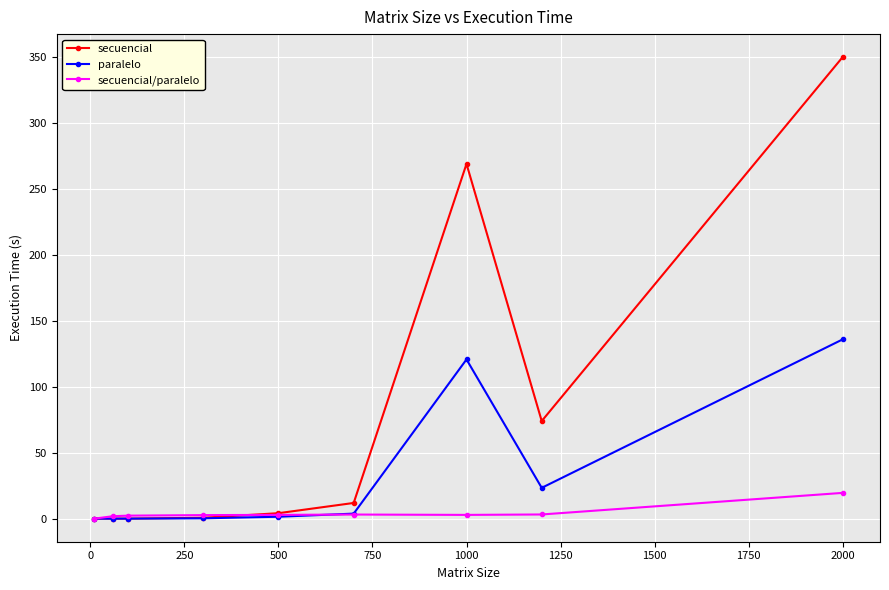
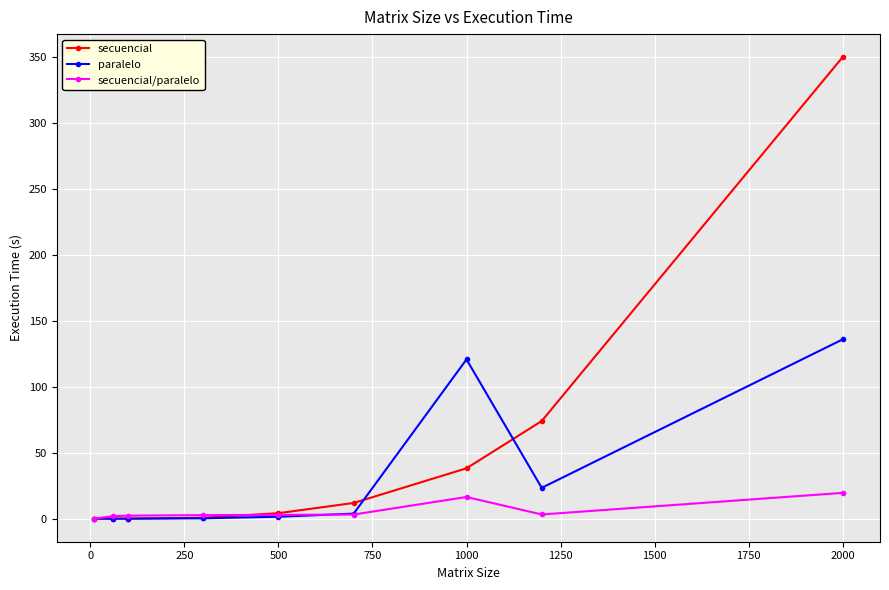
secuencial, 1000: 269 -> 38
secuencial/paralelo, 1000: 3 -> 16
